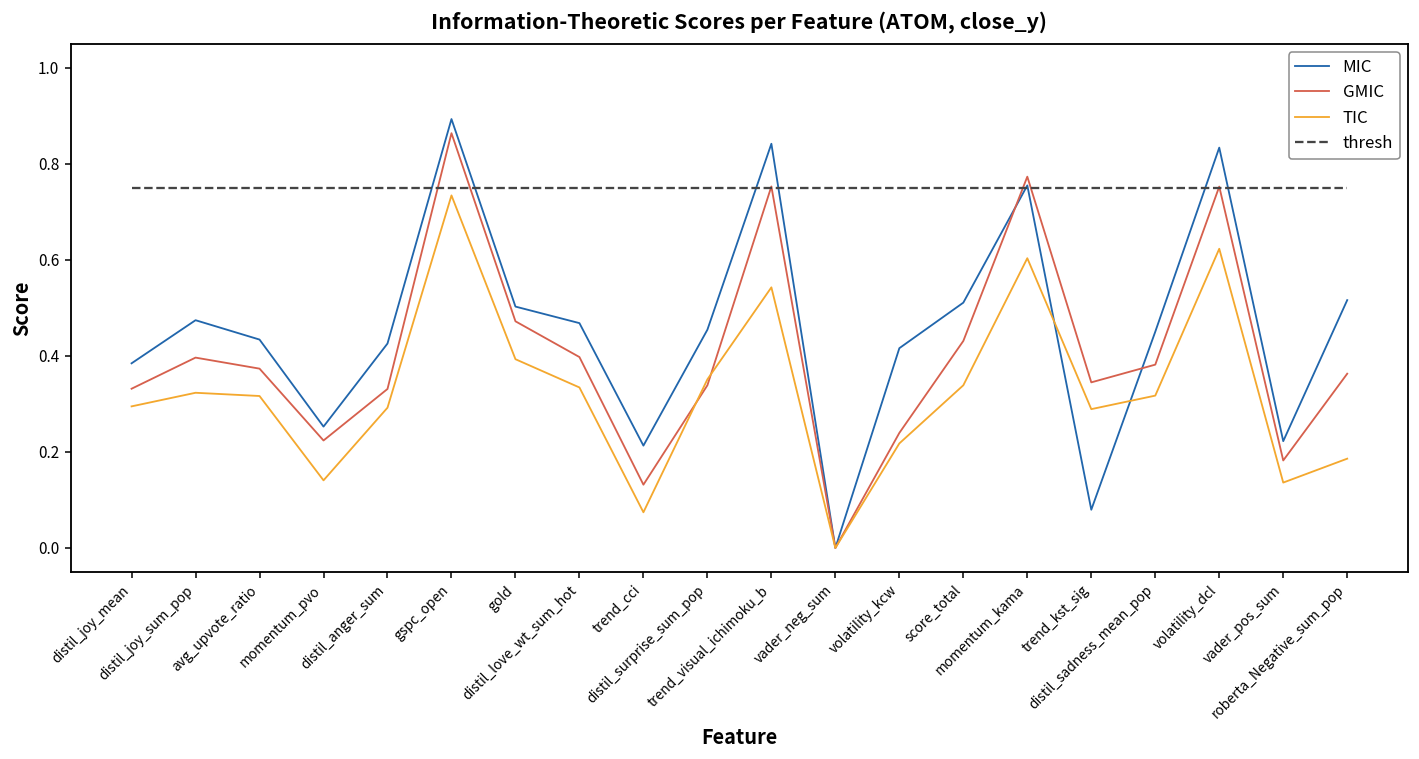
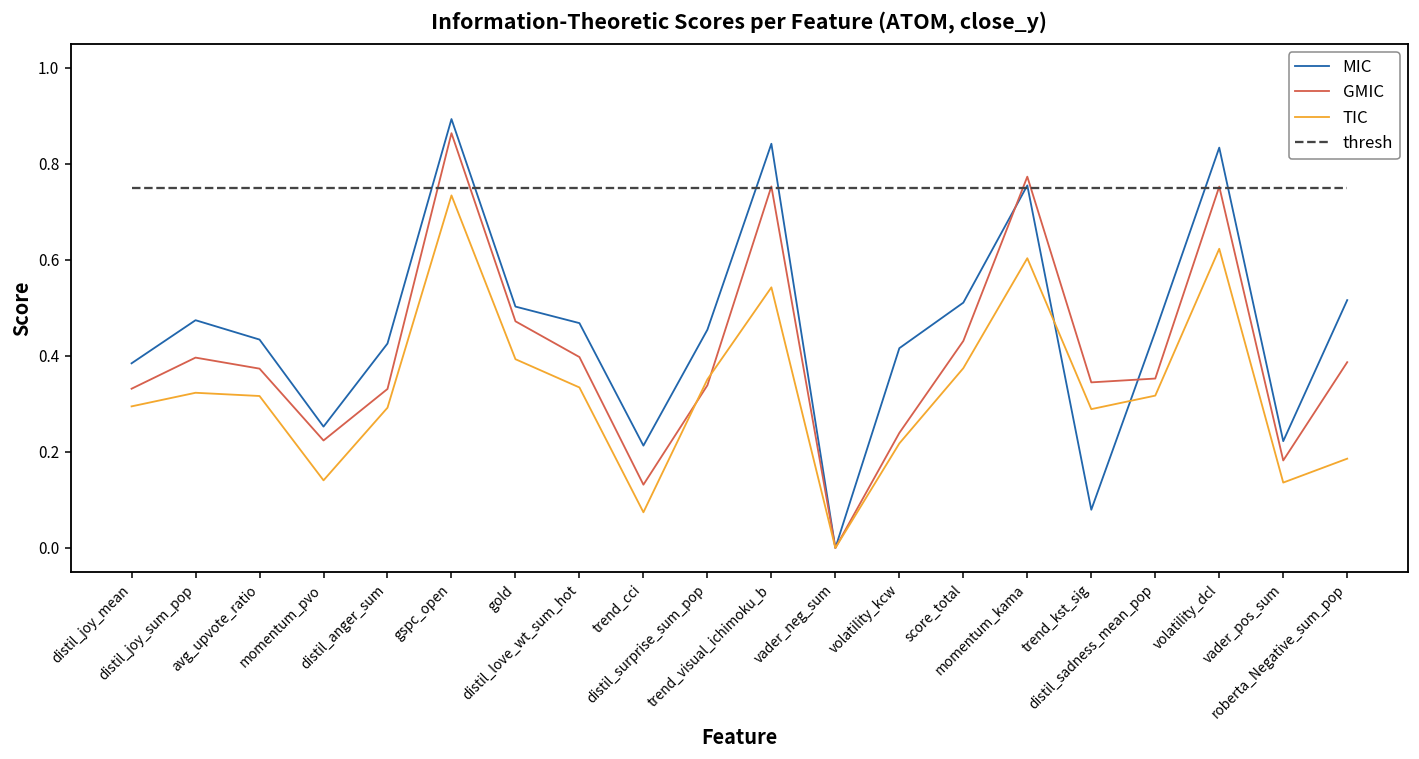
TIC, score_total: 0.34 -> 0.37
GMIC, distil_sadness_mean_pop: 0.38 -> 0.35
GMIC, roberta_Negative_sum_pop: 0.36 -> 0.39
